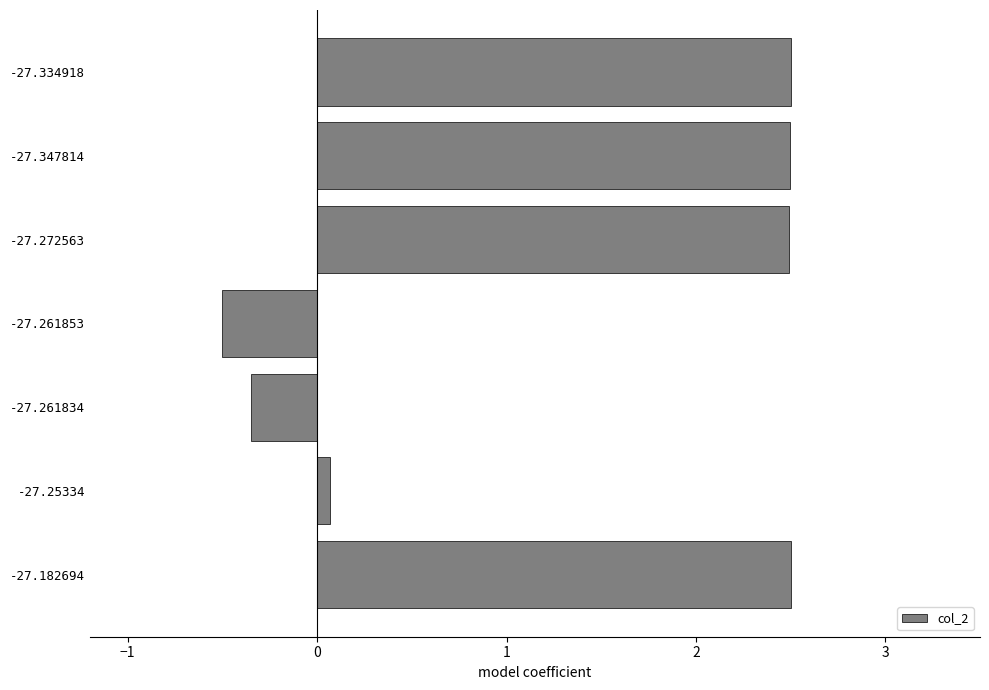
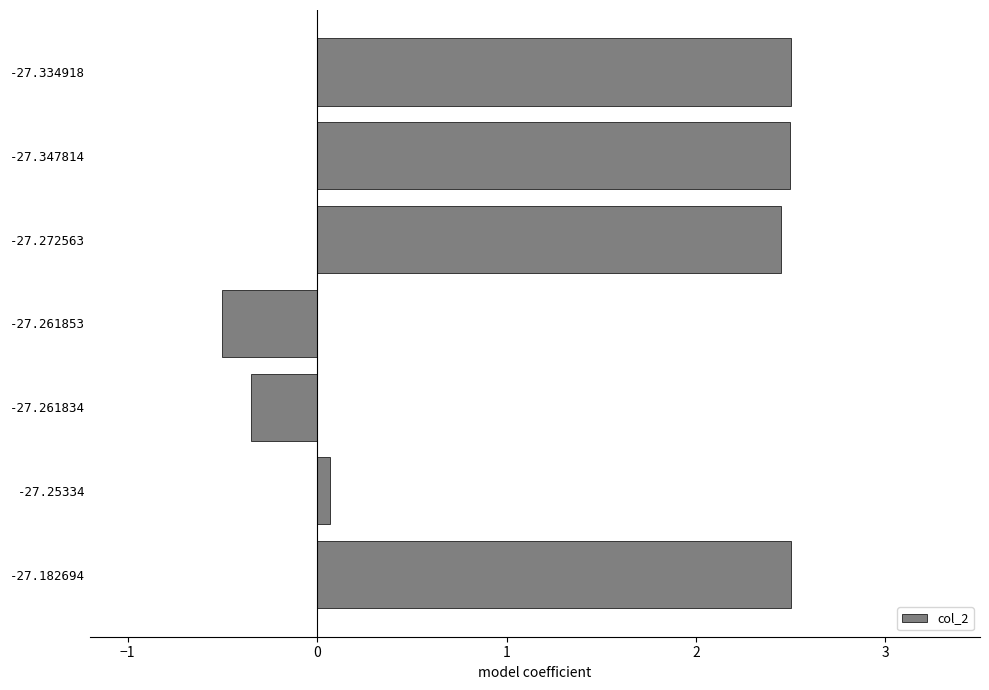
-27.272563: 2.49 -> 2.45
